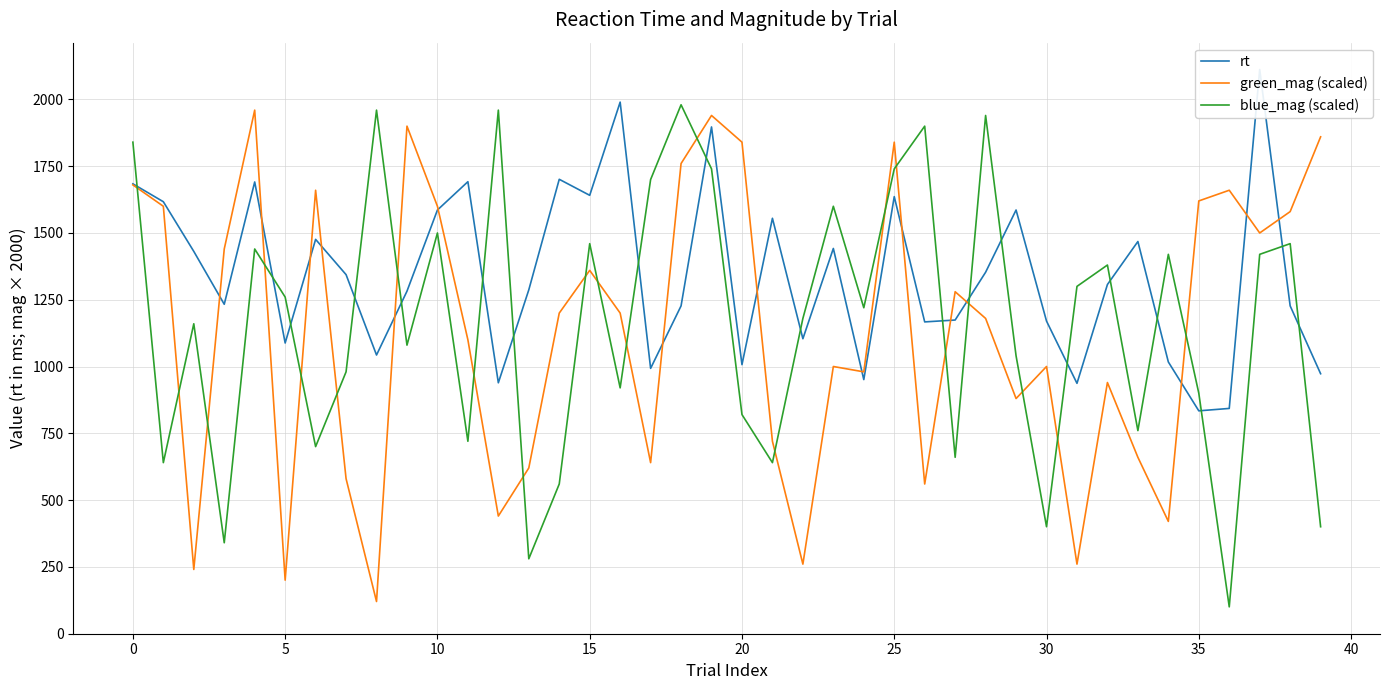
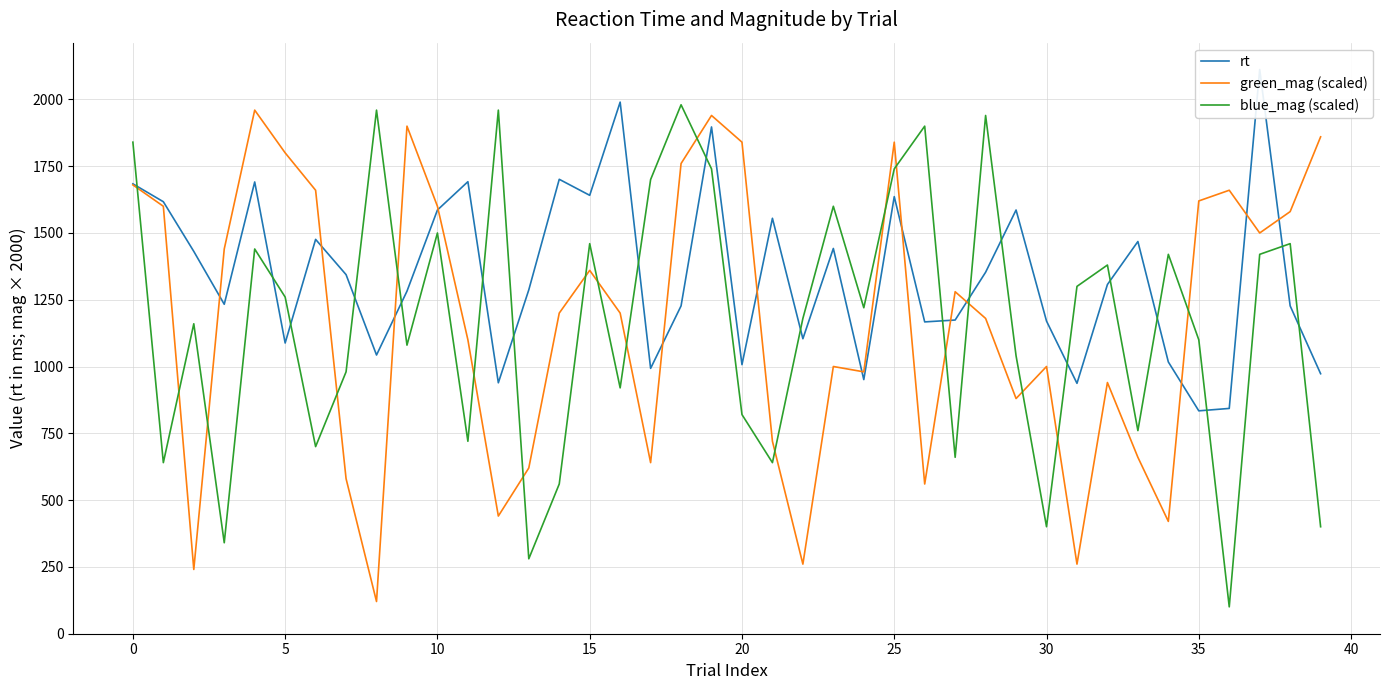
green_mag (scaled), 5: 200 -> 1800
blue_mag (scaled), 35: 900 -> 1100
